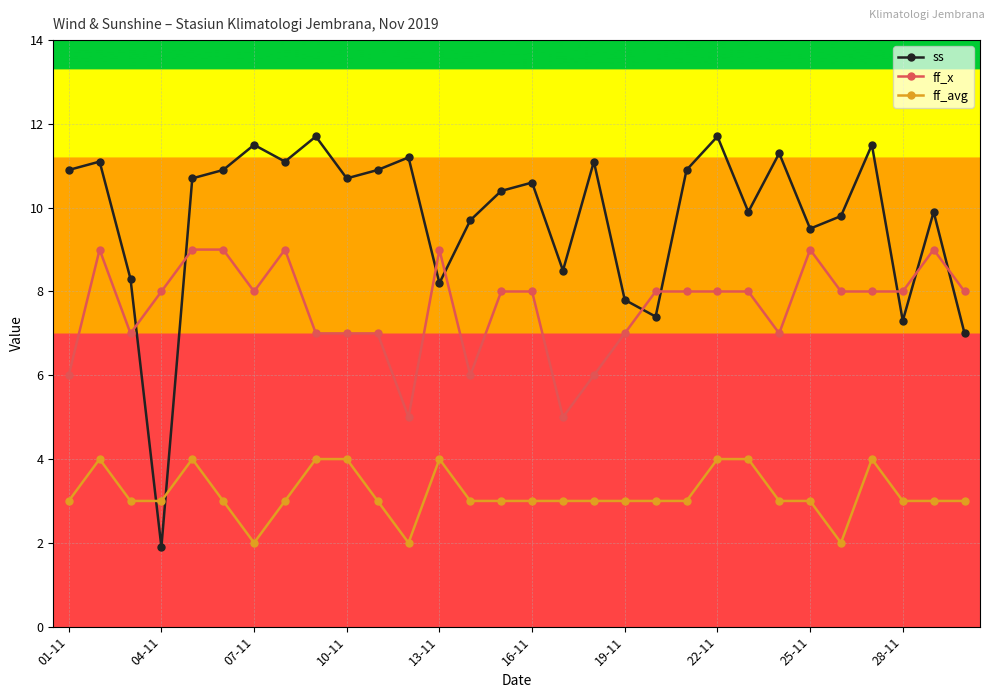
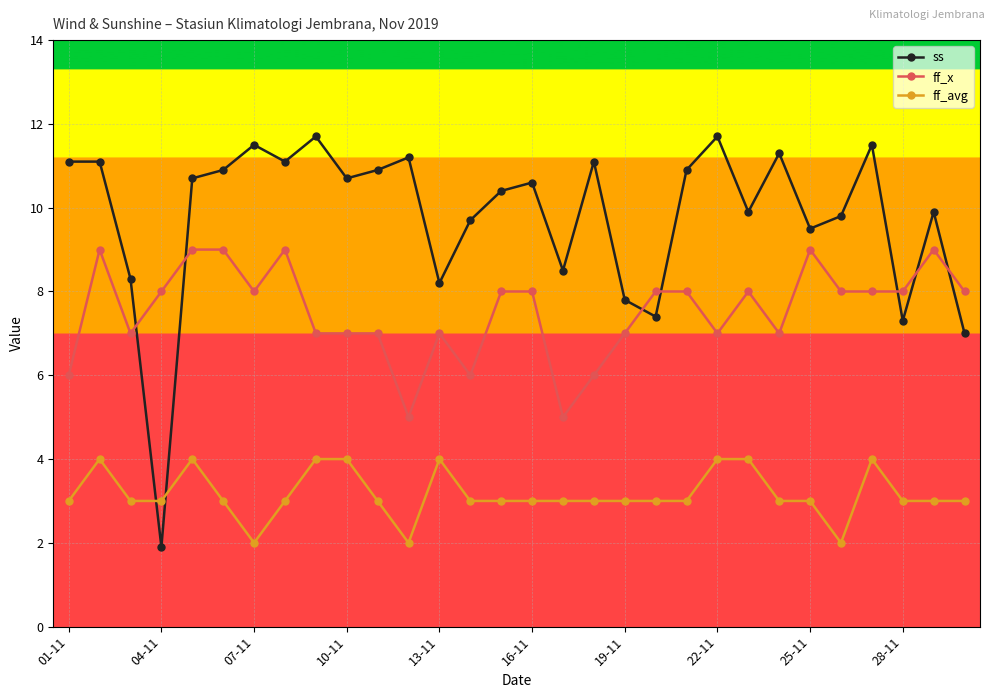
ss, 01-11: 10.9 -> 11.1
ff_x, 13-11: 9 -> 7
ff_x, 22-11: 8 -> 7
